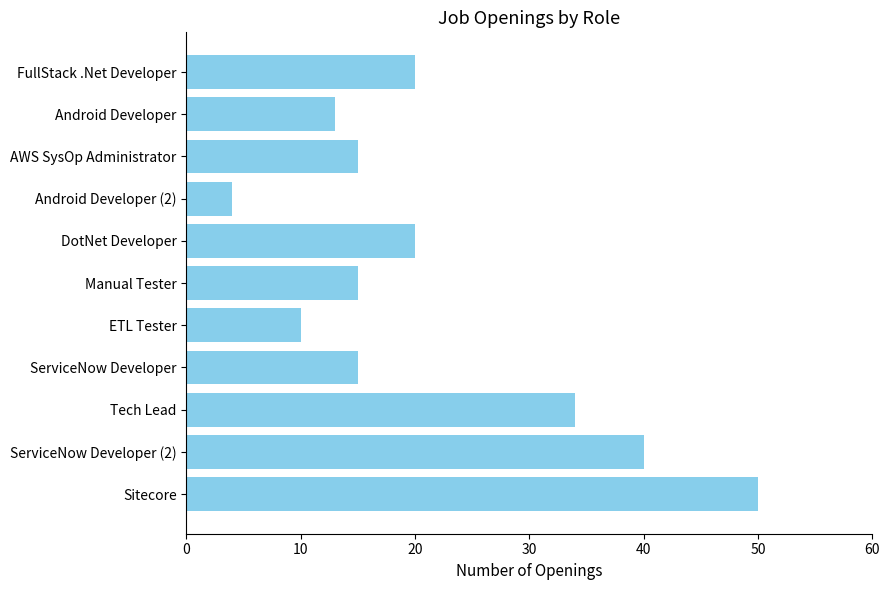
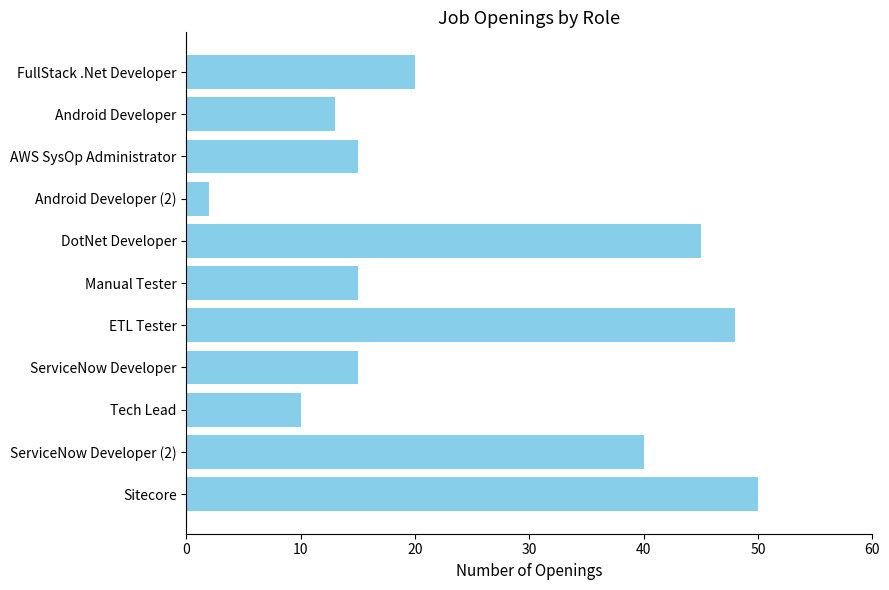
Android Developer (2): 4 -> 2
DotNet Developer: 20 -> 45
ETL Tester: 10 -> 48
Tech Lead: 34 -> 10
